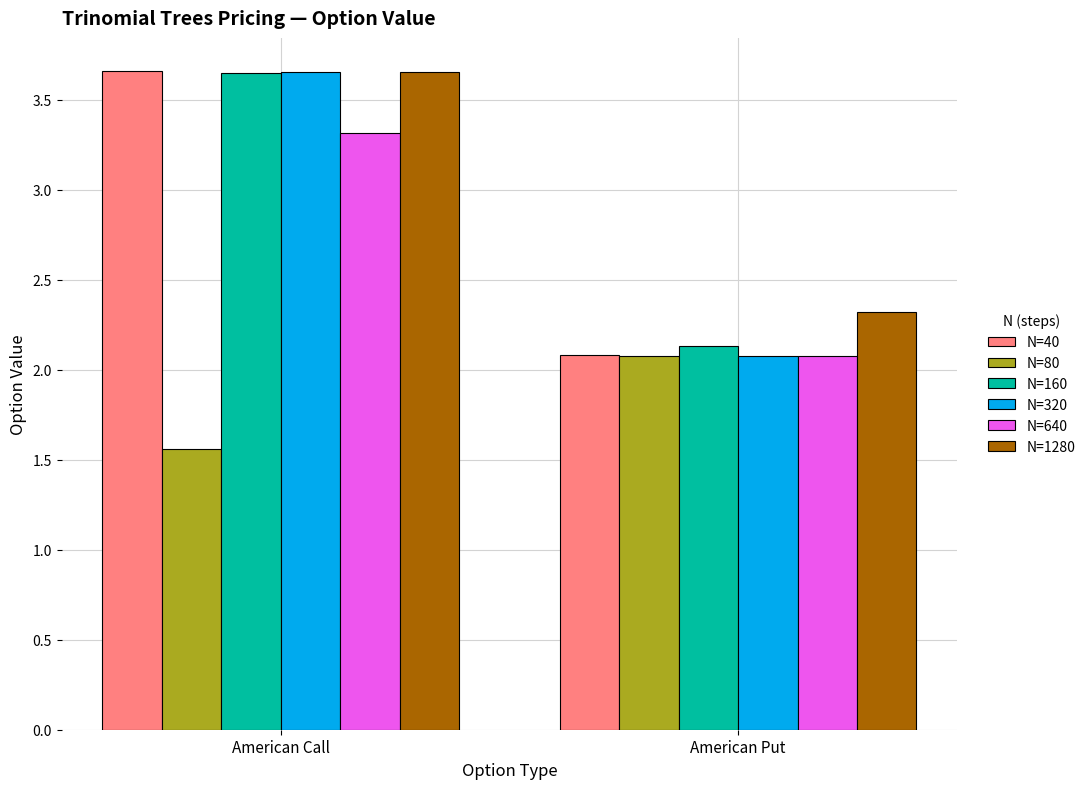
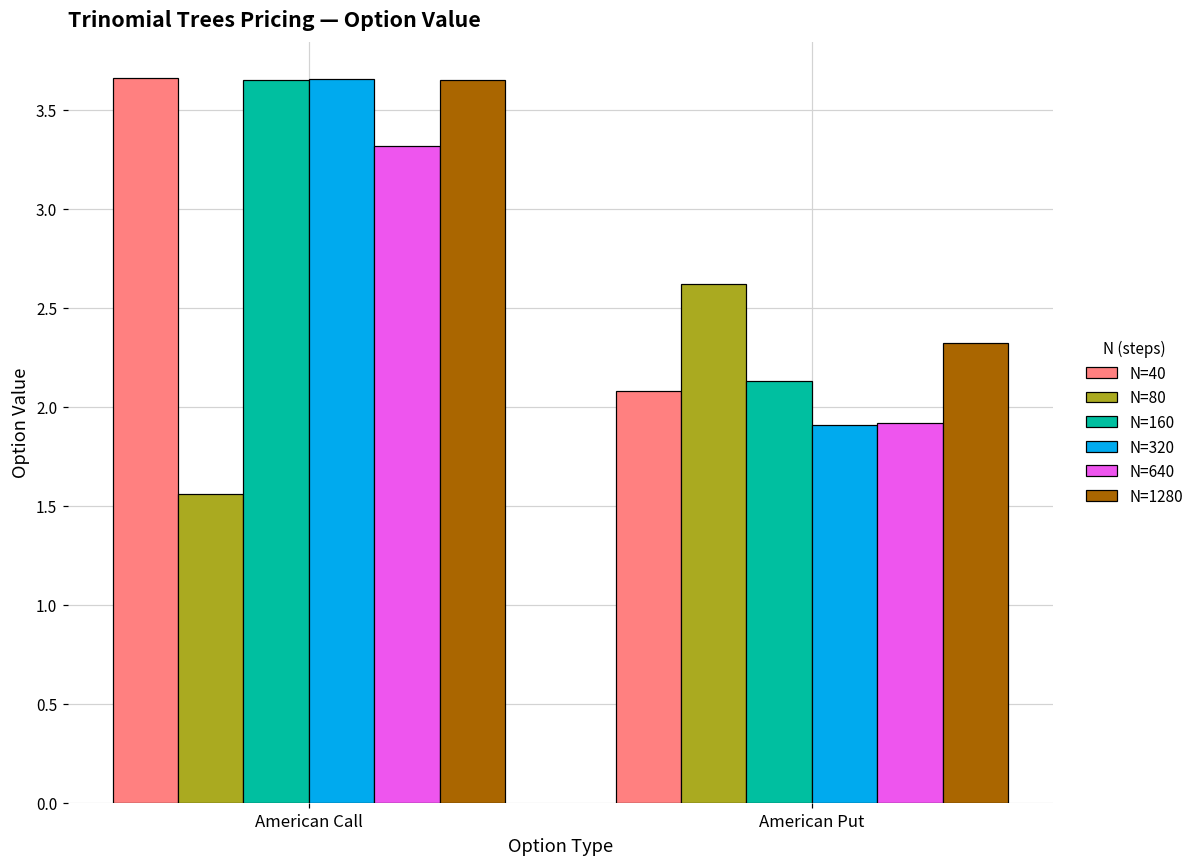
N=80, American Put: 2.08 -> 2.62
N=320, American Put: 2.08 -> 1.91
N=640, American Put: 2.07 -> 1.92
